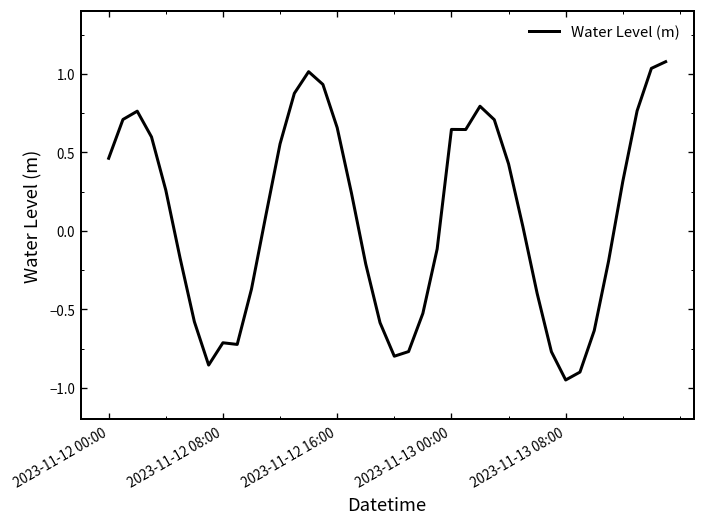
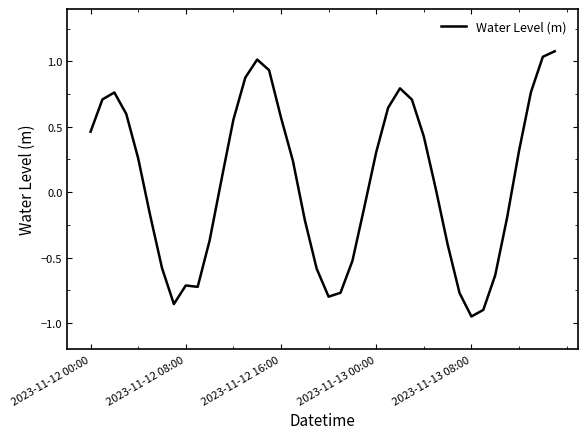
2023-11-12 16:00: 0.66 -> 0.57
2023-11-13 00:00: 0.65 -> 0.31
